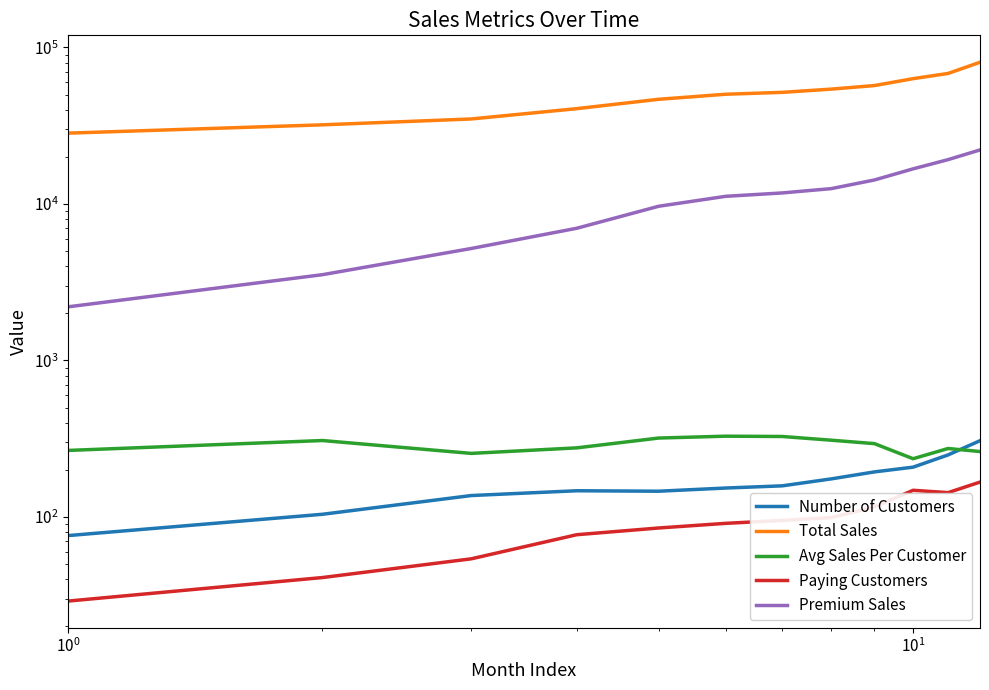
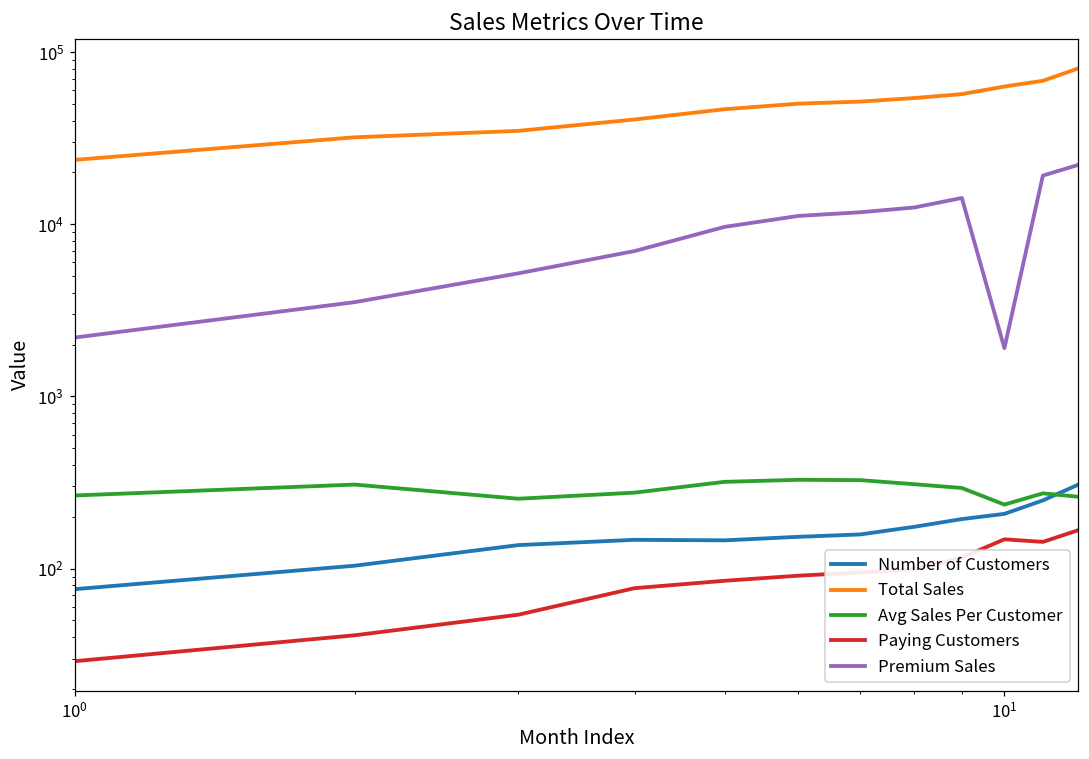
Total Sales, 10^0: 28000 -> 24000
Premium Sales, 10^1: 17000 -> 1900
